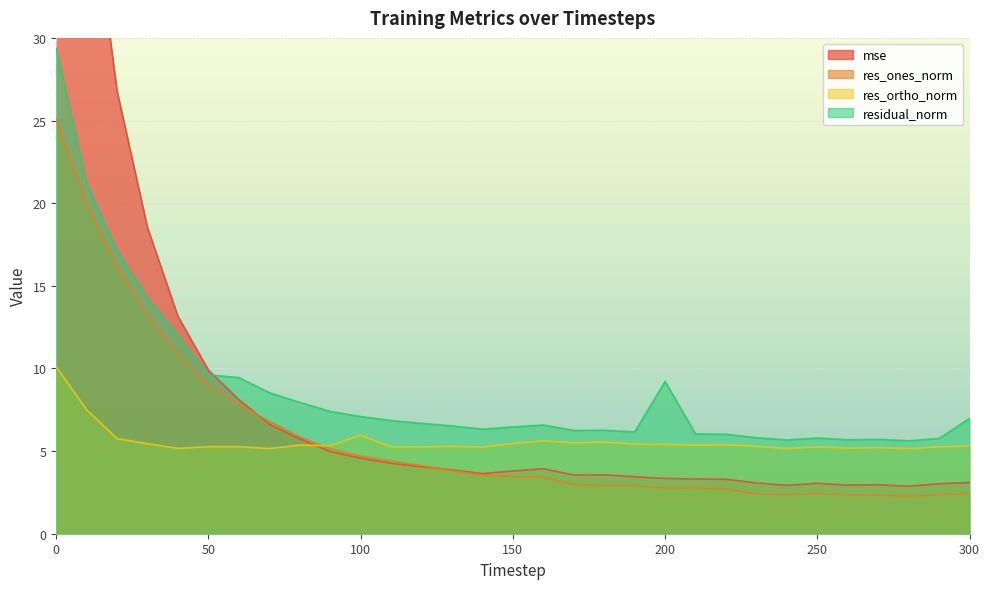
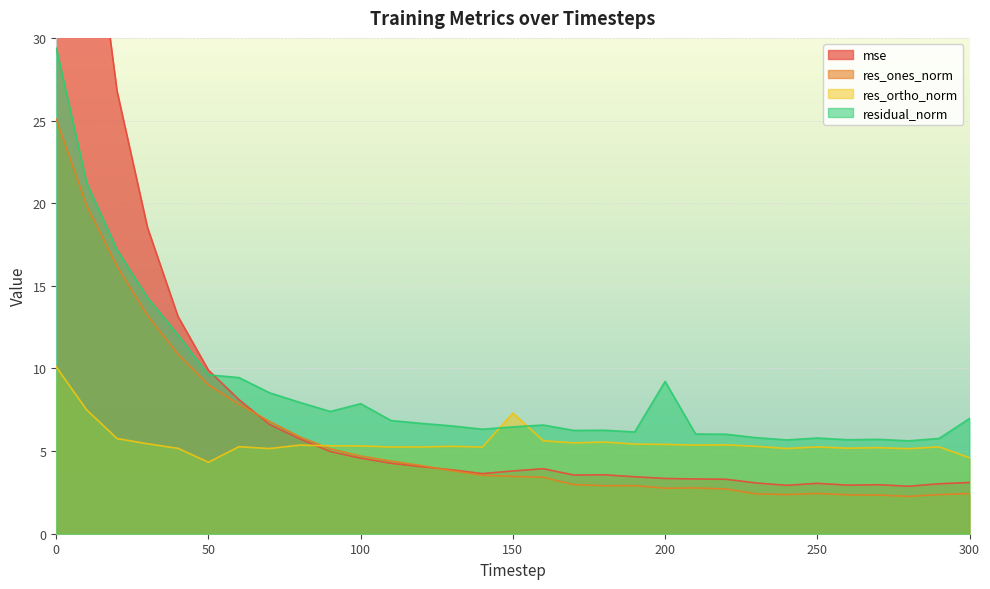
res_ortho_norm, 50: 5.3 -> 4.3
res_ortho_norm, 100: 6.0 -> 5.3
residual_norm, 100: 7.1 -> 7.9
res_ortho_norm, 150: 5.5 -> 7.3
res_ortho_norm, 300: 5.3 -> 4.6
